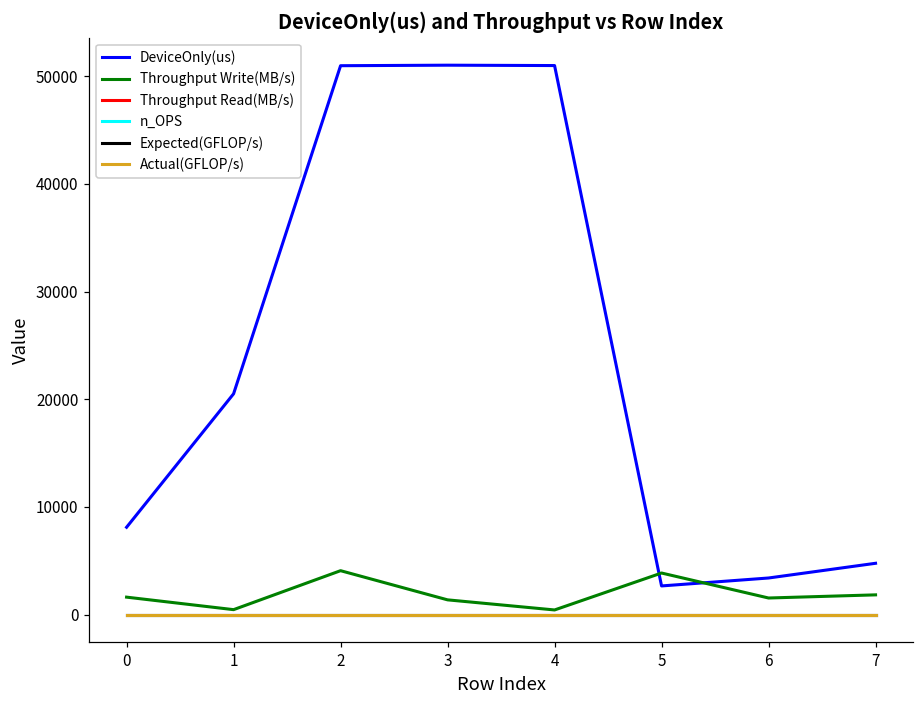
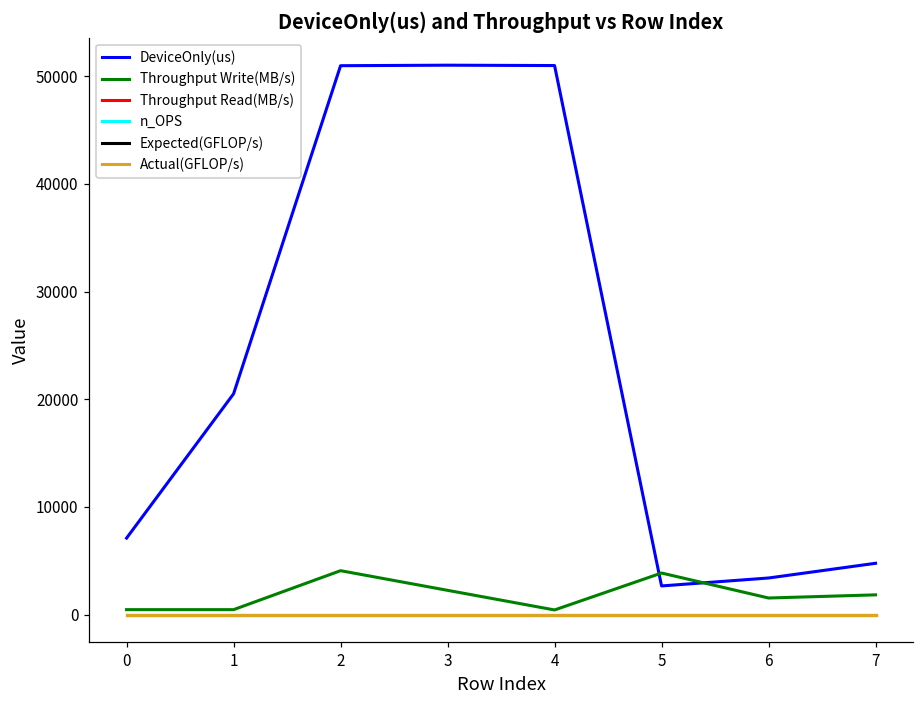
DeviceOnly(us), 0: 8000 -> 7000
Throughput Write(MB/s), 0: 2000 -> 0
Throughput Write(MB/s), 3: 1000 -> 2000
